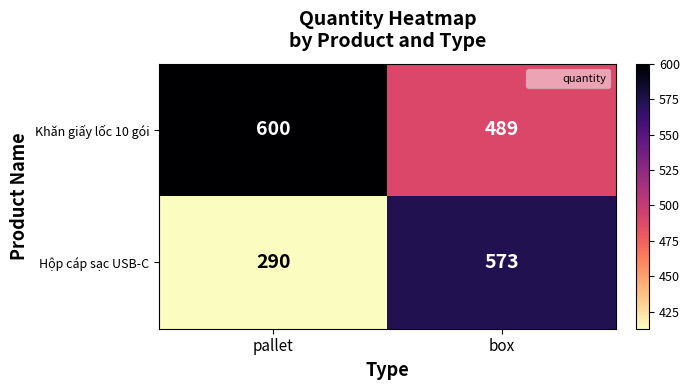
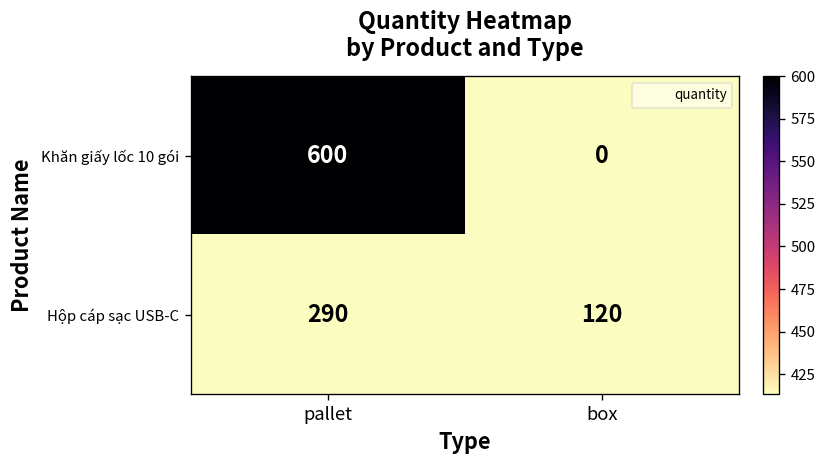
Khăn giấy lốc 10 gói, box: 489 -> 0
Hộp cáp sạc USB-C, box: 573 -> 120
